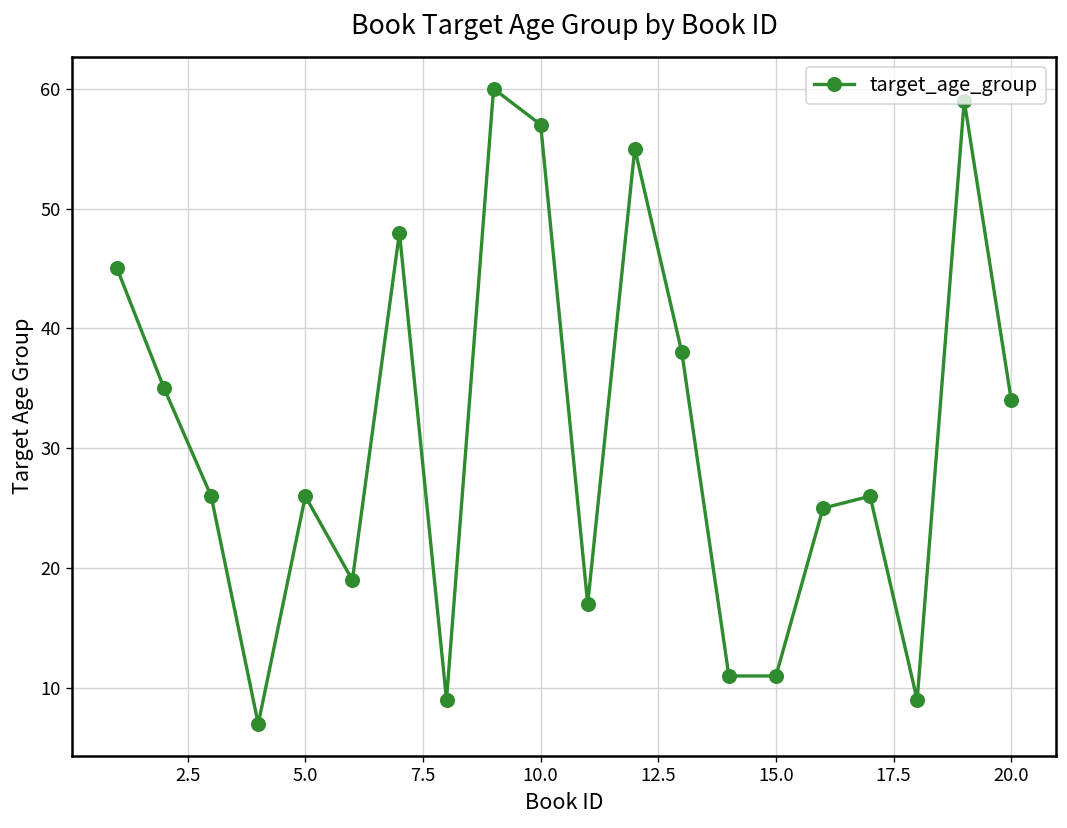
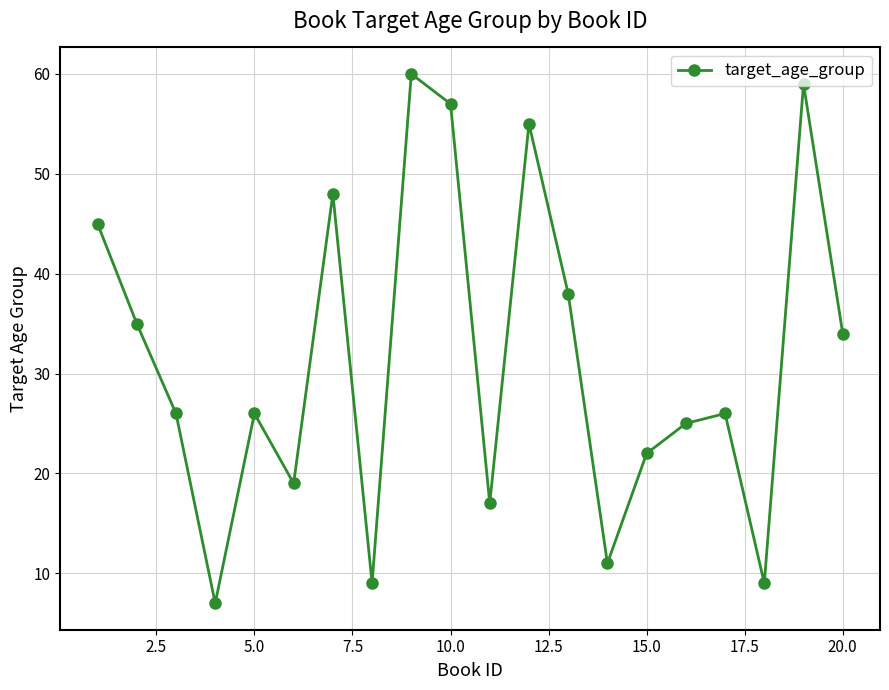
15.0: 11 -> 22
